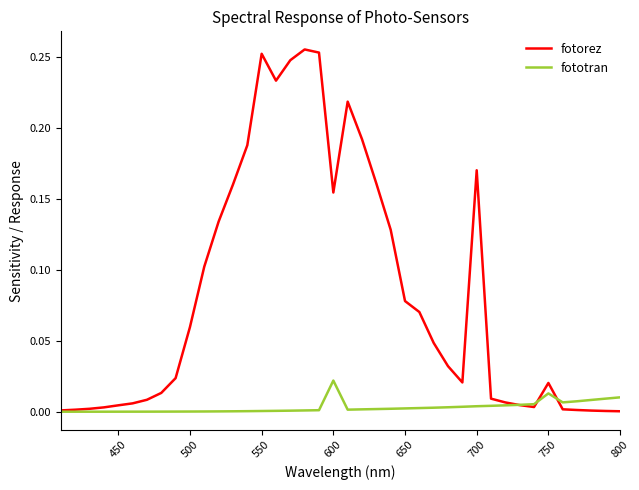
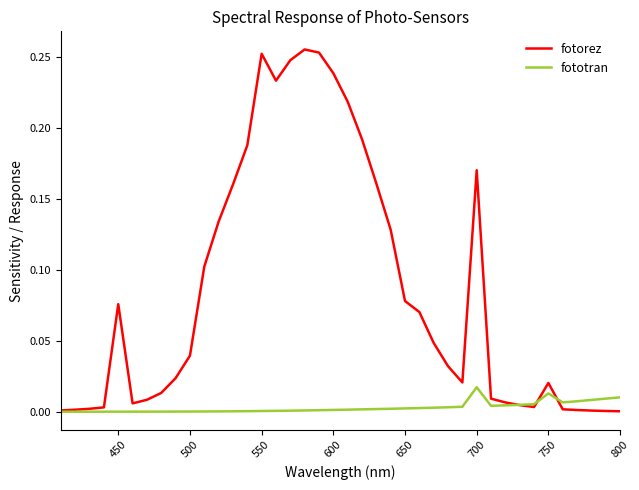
fotorez, 450: 0.005 -> 0.076
fotorez, 500: 0.060 -> 0.040
fotorez, 600: 0.154 -> 0.238
fototran, 600: 0.022 -> 0.001
fototran, 700: 0.004 -> 0.017
